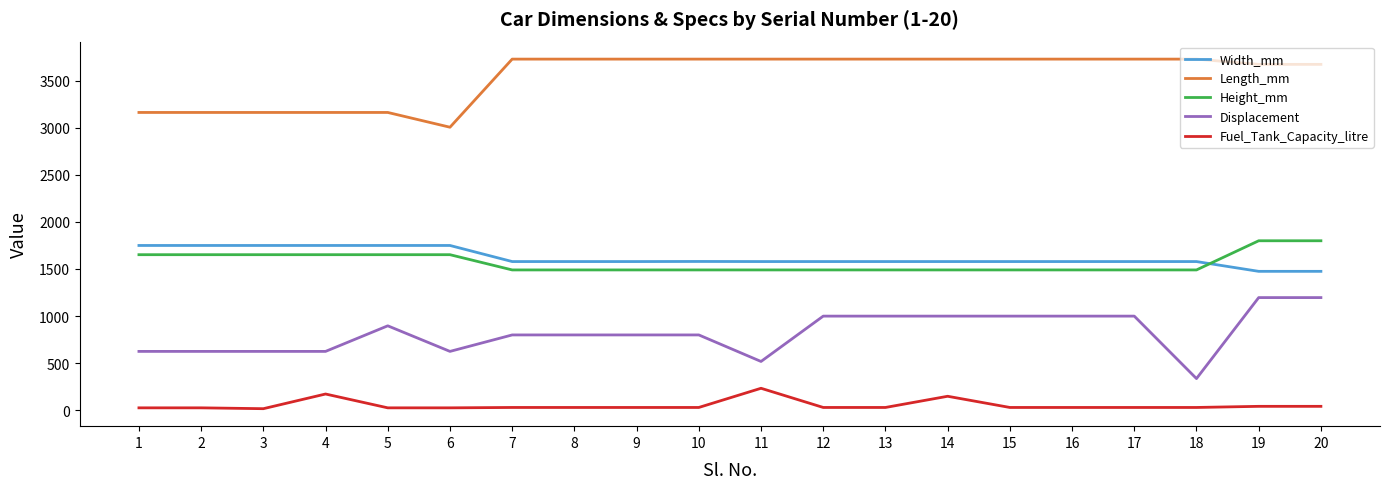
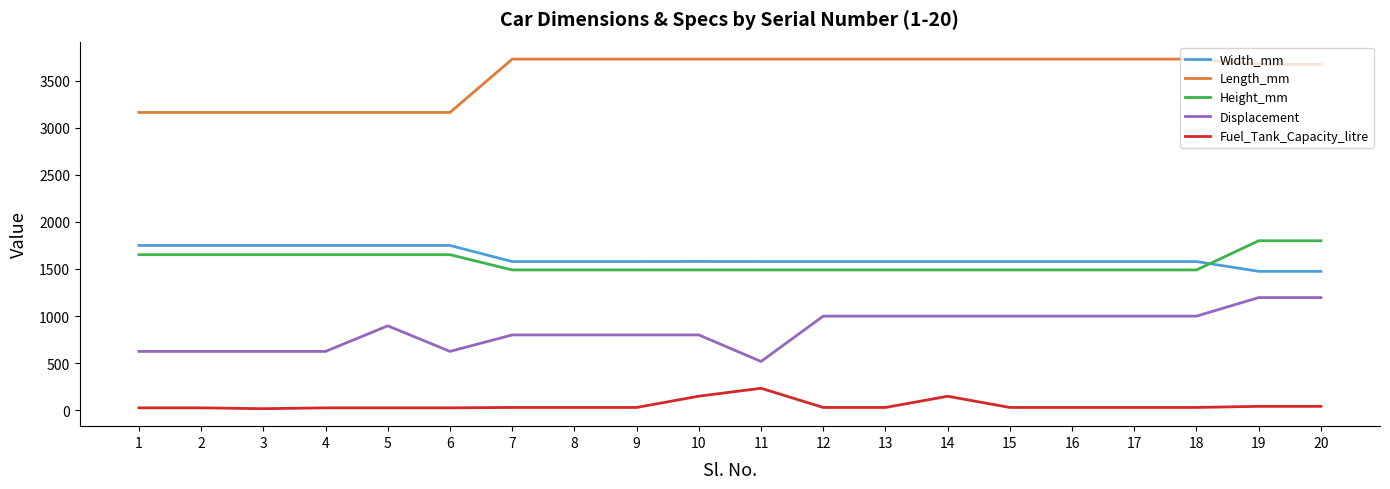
Fuel_Tank_Capacity_litre, 4: 200 -> 0
Length_mm, 6: 3000 -> 3200
Fuel_Tank_Capacity_litre, 10: 0 -> 100
Displacement, 18: 300 -> 1000
